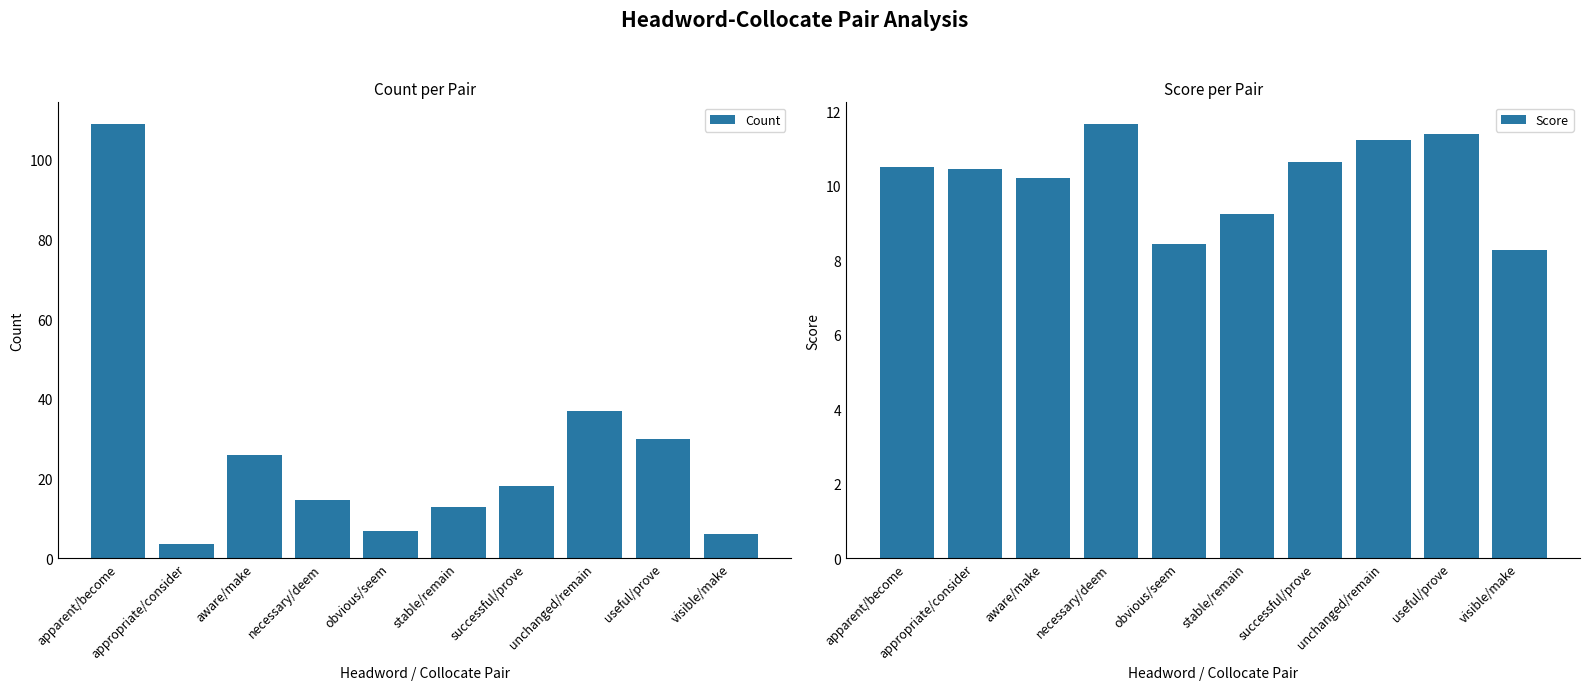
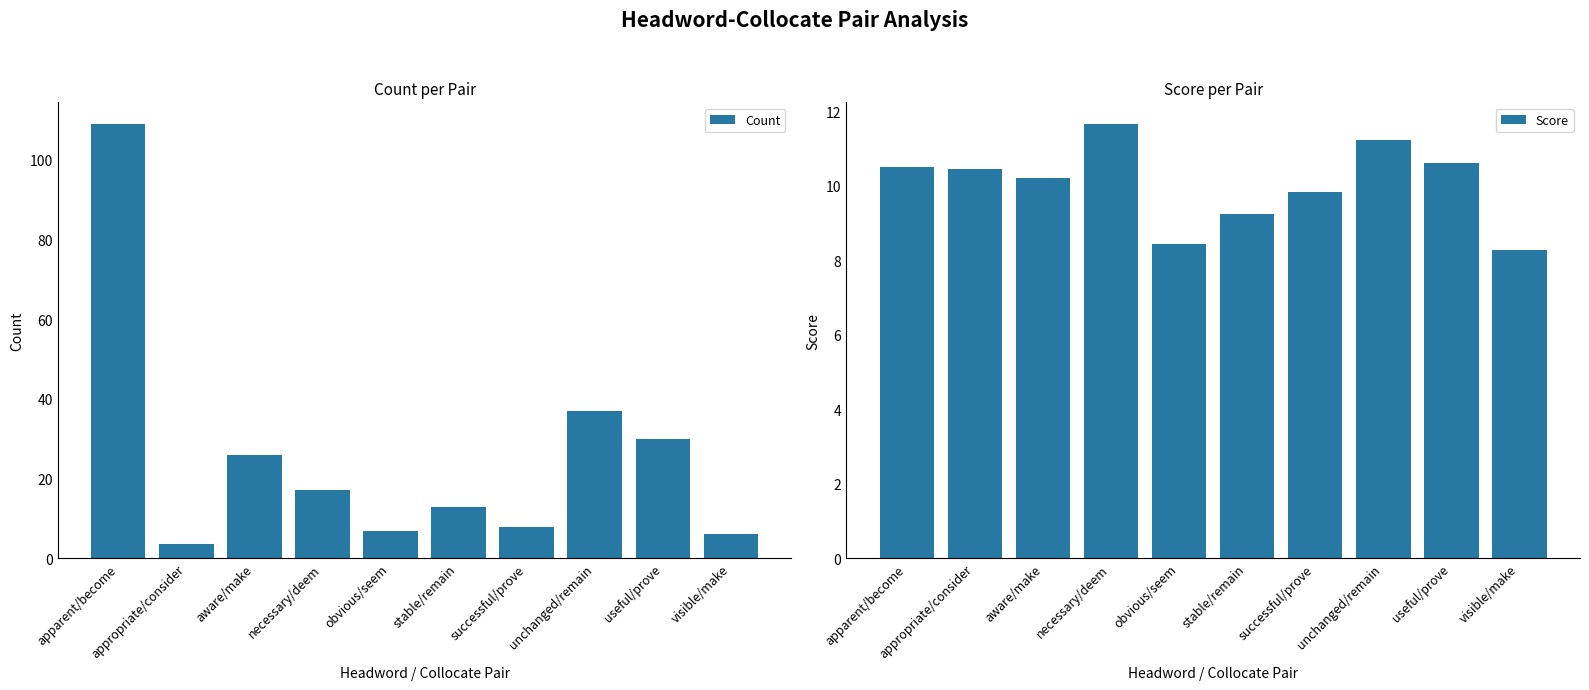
Count per Pair, necessary/deem: 15 -> 17
Count per Pair, successful/prove: 18 -> 8
Score per Pair, successful/prove: 10.7 -> 9.8
Score per Pair, useful/prove: 11.4 -> 10.6
